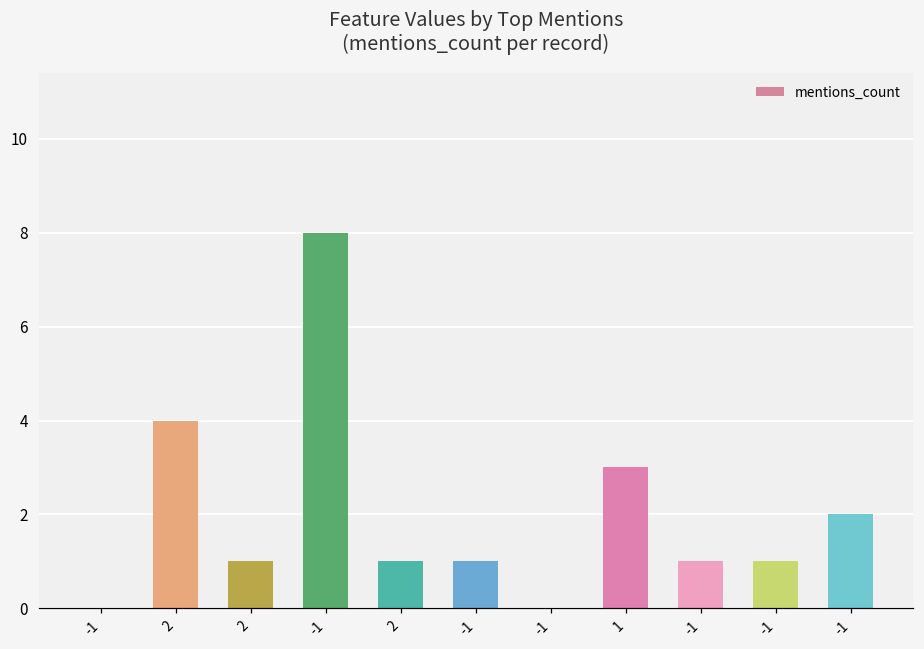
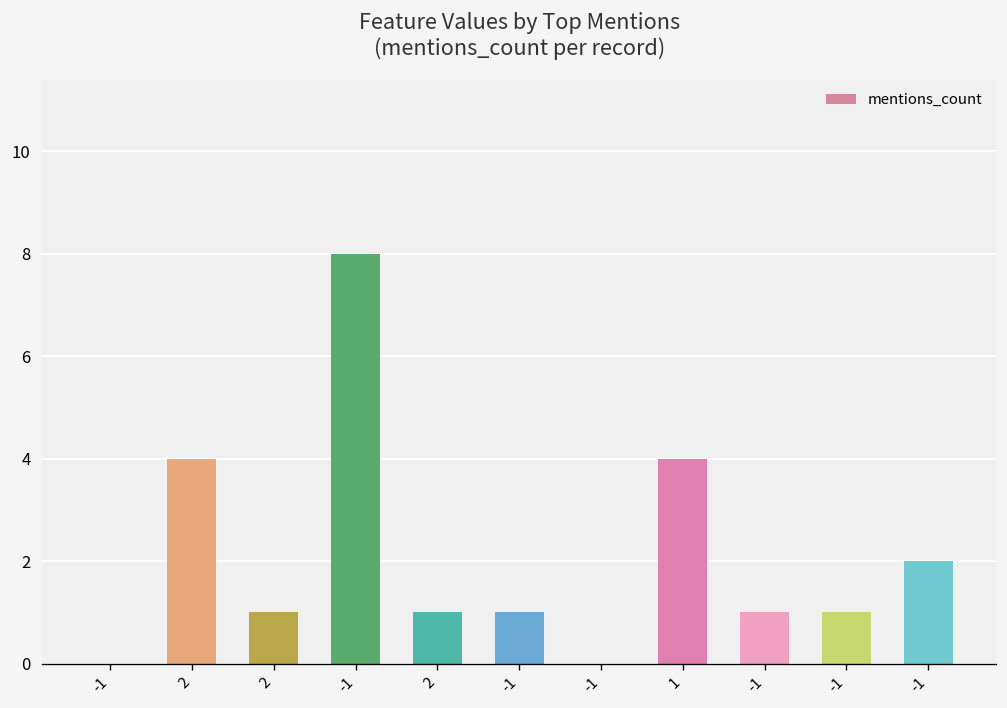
1: 3 -> 4
